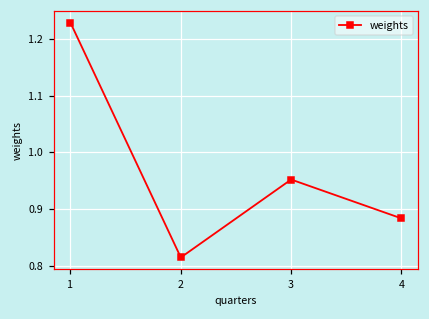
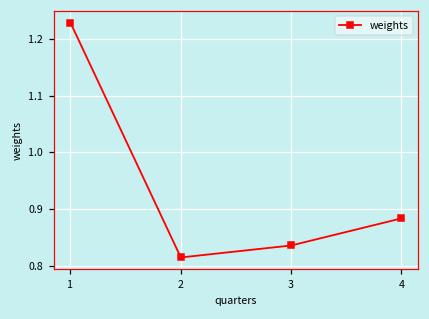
3: 0.95 -> 0.84
